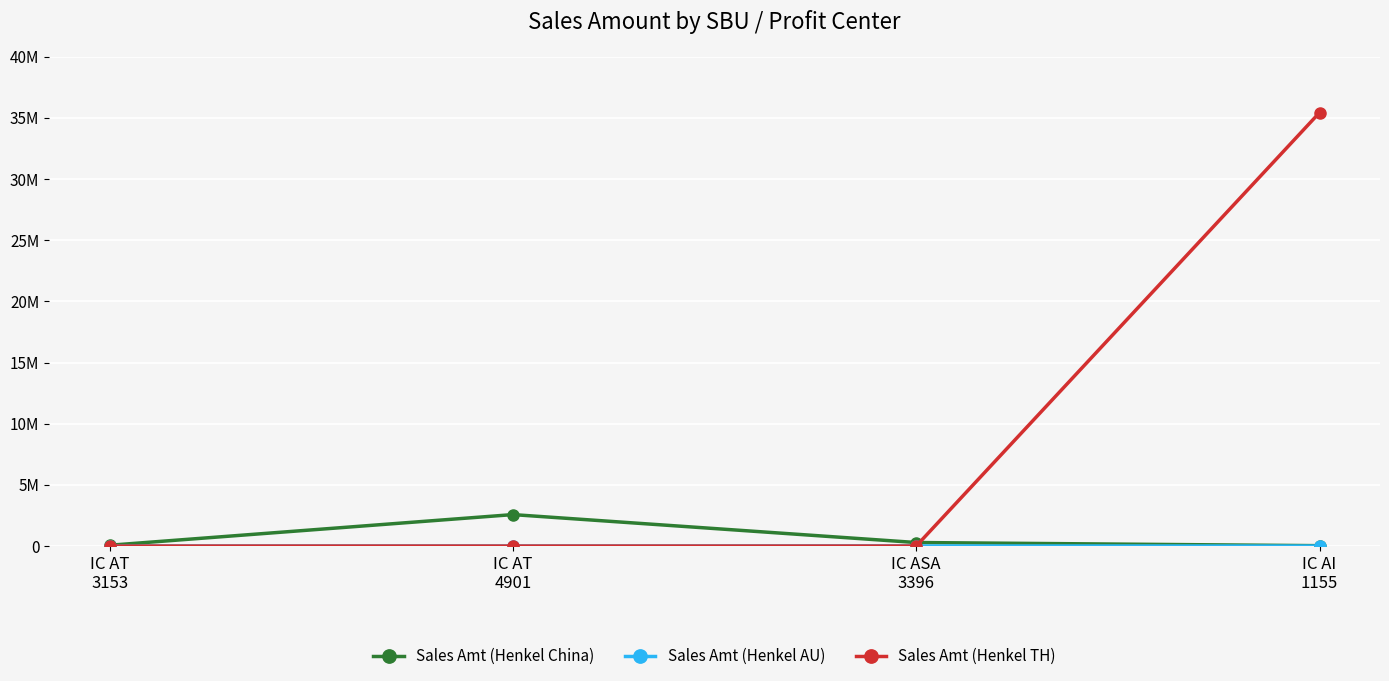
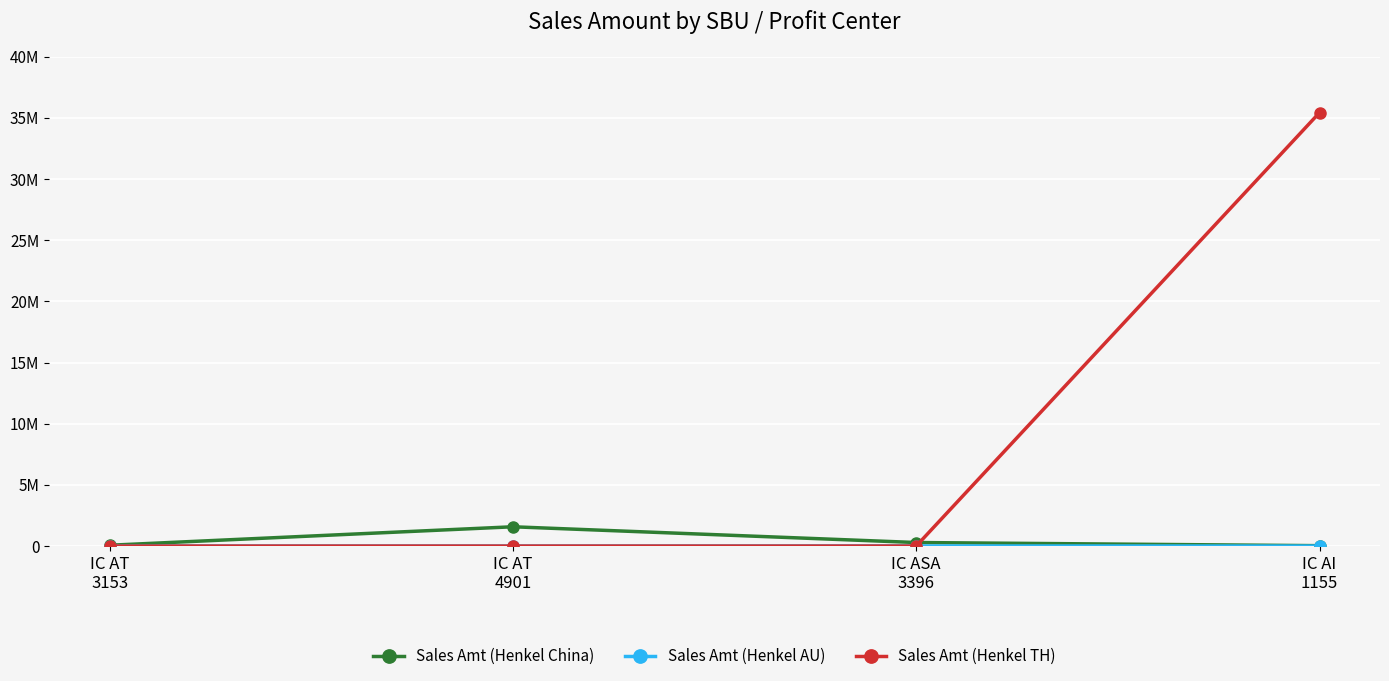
Sales Amt (Henkel China), IC AT 4901: 2600000 -> 1600000
